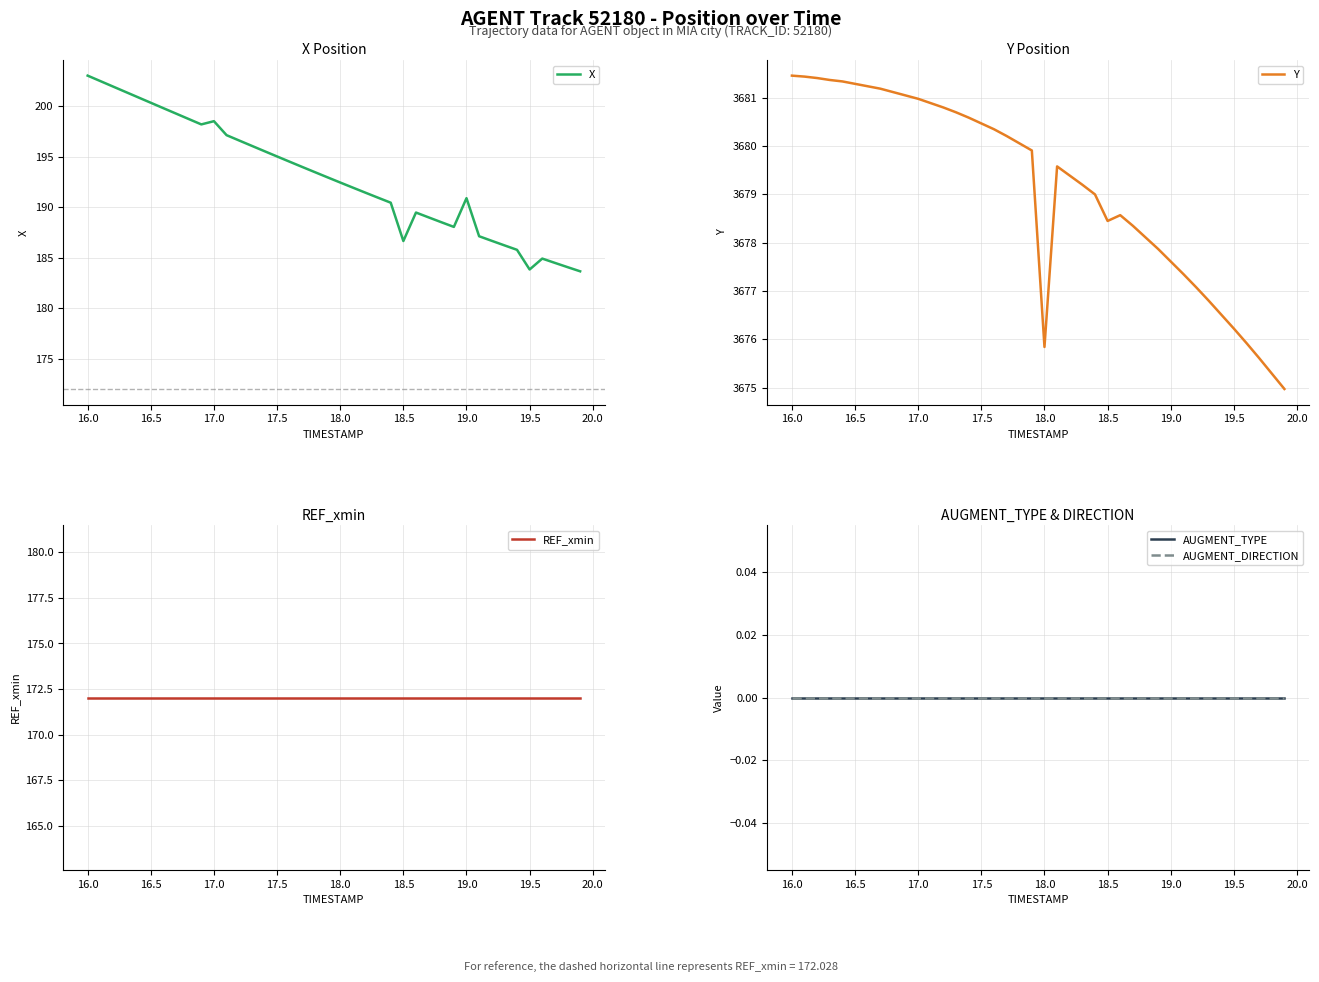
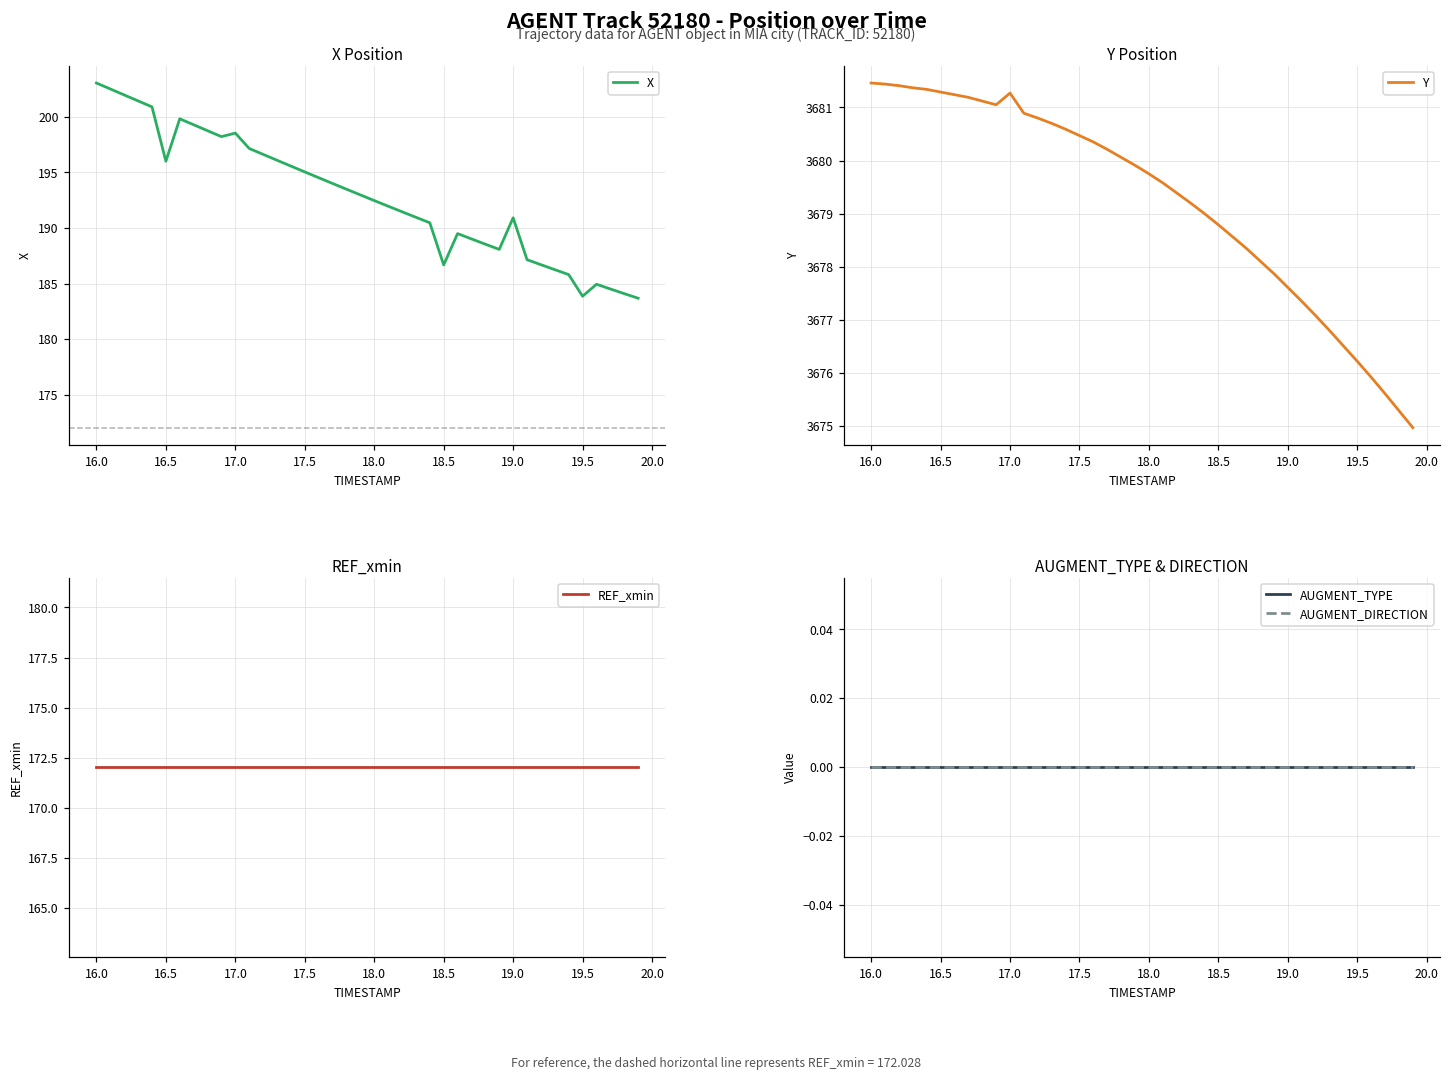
X Position, 16.5: 200.4 -> 196.0
Y Position, 17.0: 3681.0 -> 3681.3
Y Position, 18.0: 3675.8 -> 3679.8
Y Position, 18.5: 3678.5 -> 3678.8
